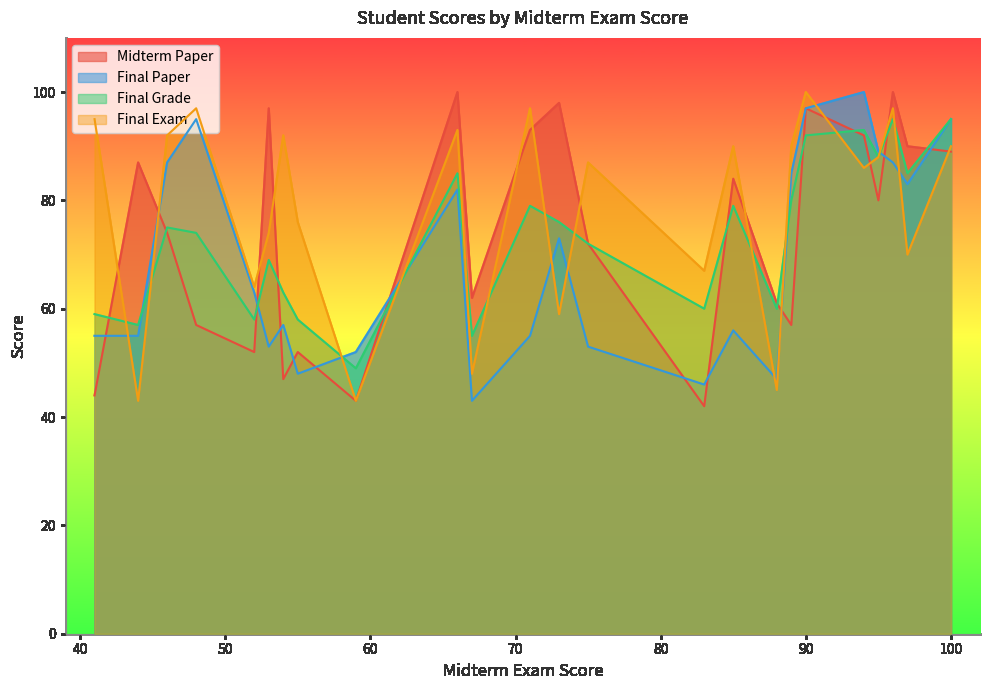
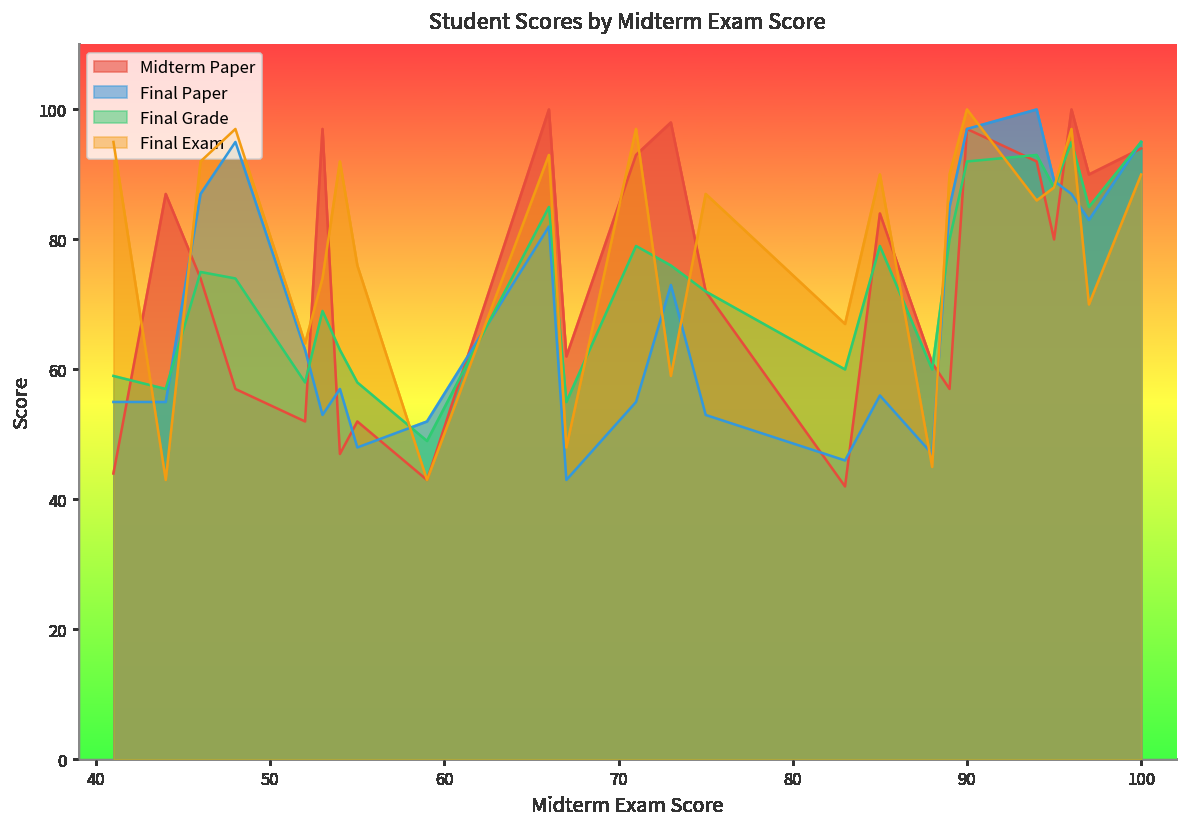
Midterm Paper, 100: 89 -> 94
